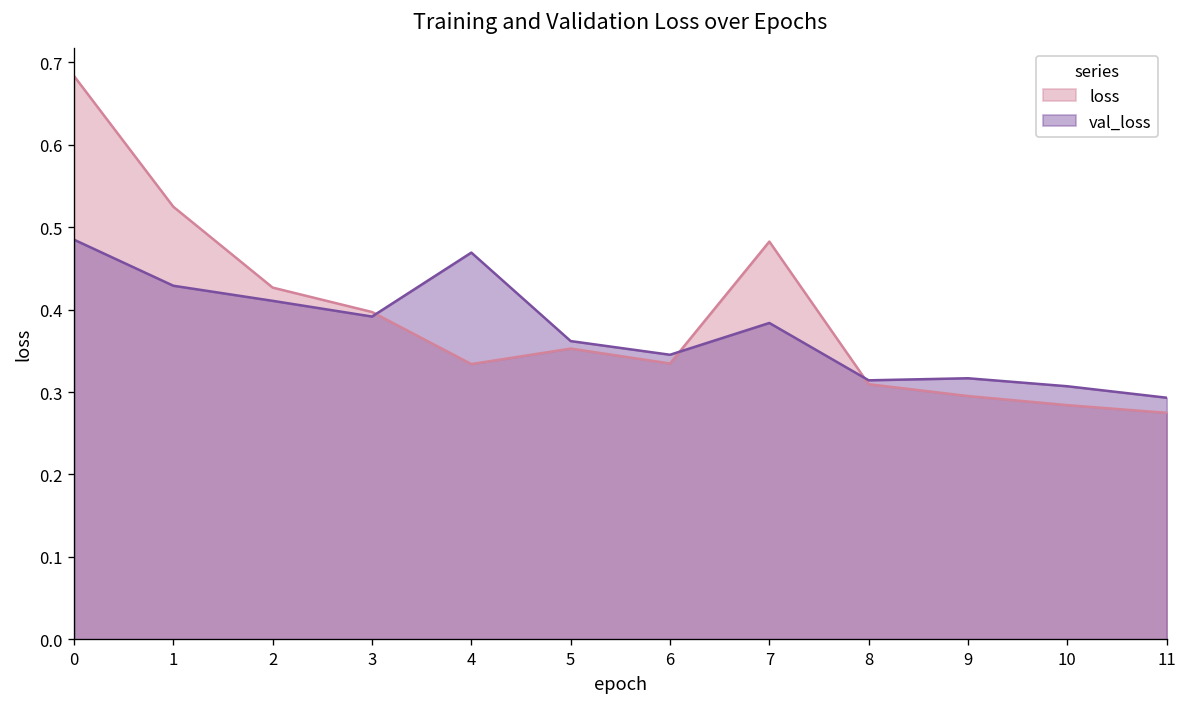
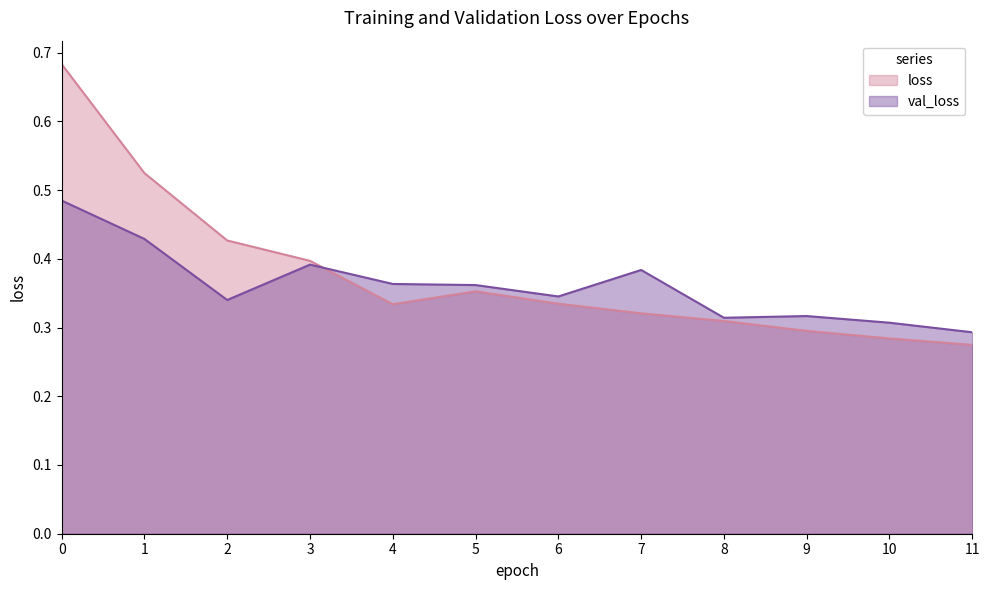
val_loss, 2: 0.41 -> 0.34
val_loss, 4: 0.47 -> 0.36
loss, 7: 0.48 -> 0.32
